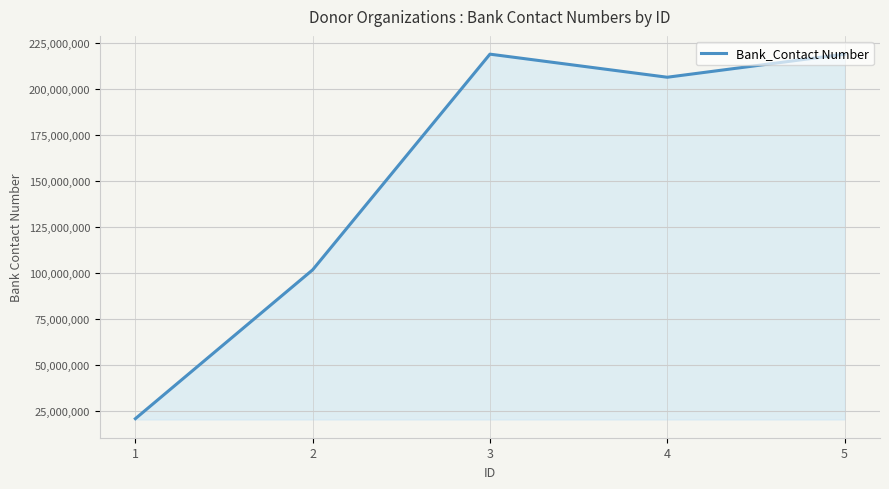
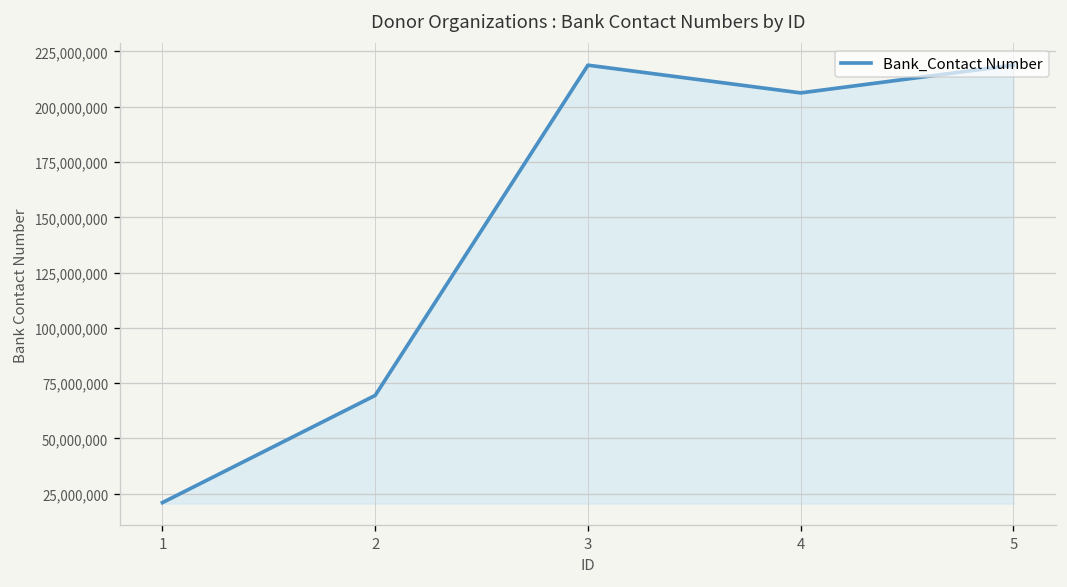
2: 102,000,000 -> 69,000,000
